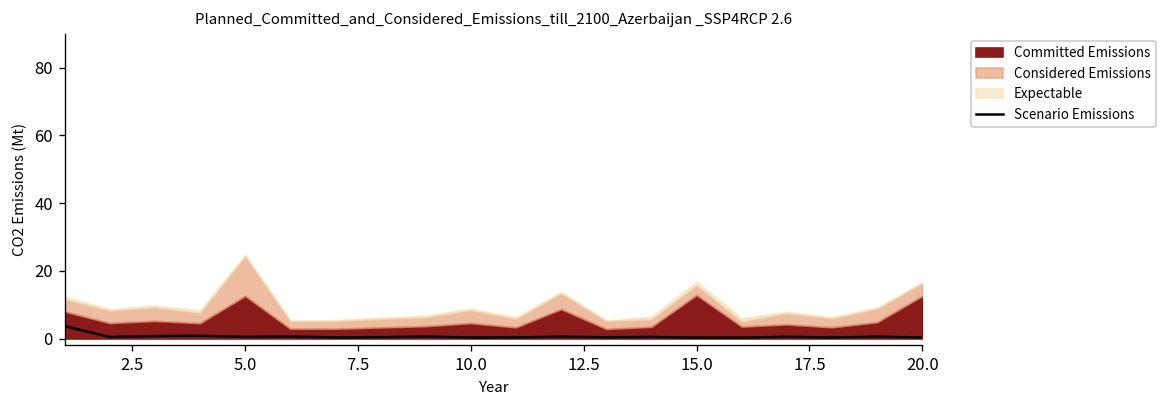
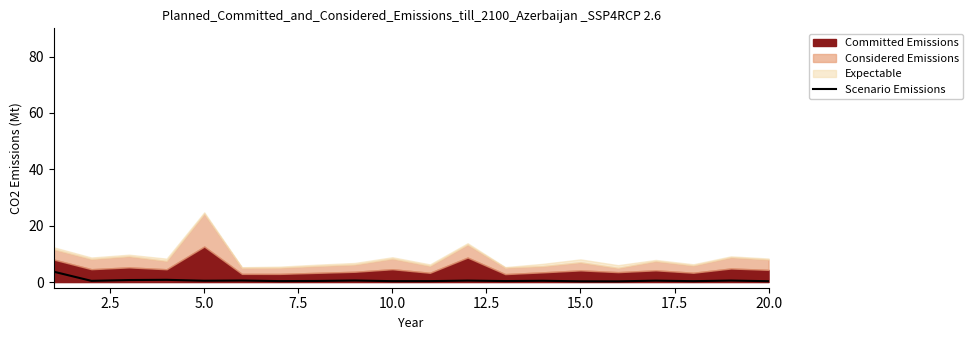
Committed Emissions, 15.0: 13 -> 4
Committed Emissions, 20.0: 13 -> 4
